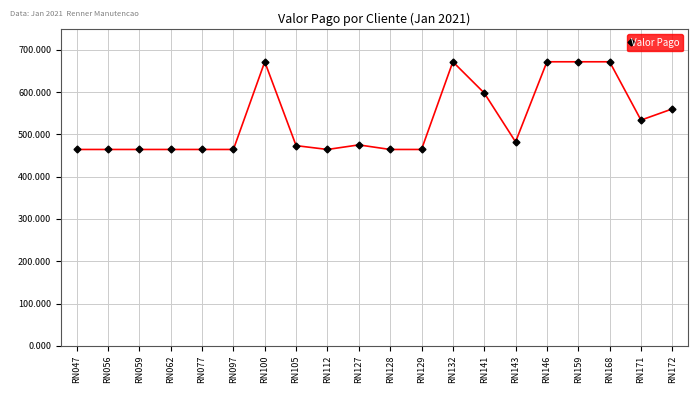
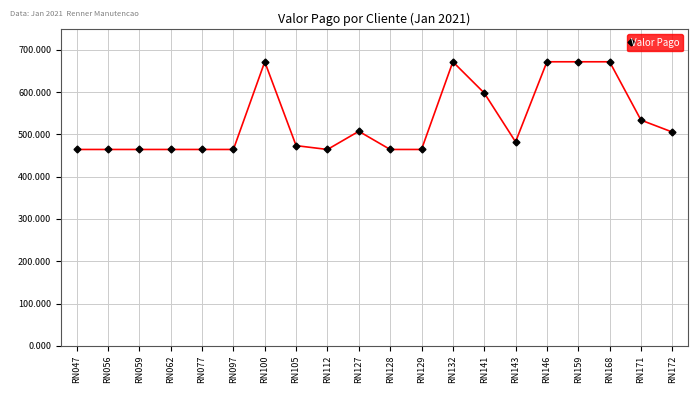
RN127: 480 -> 510
RN172: 560 -> 510
